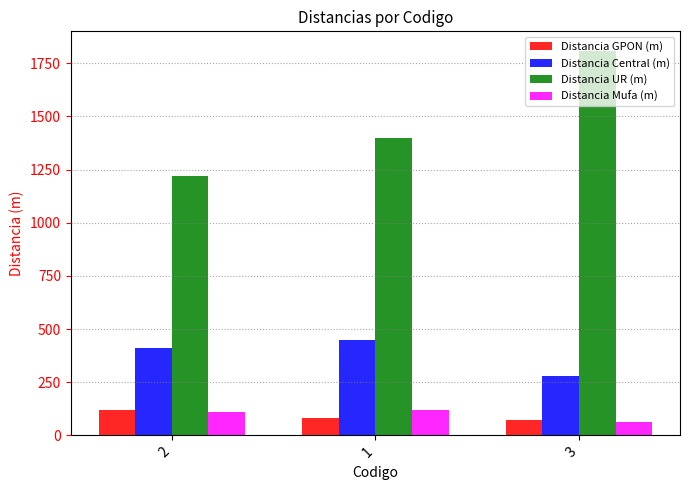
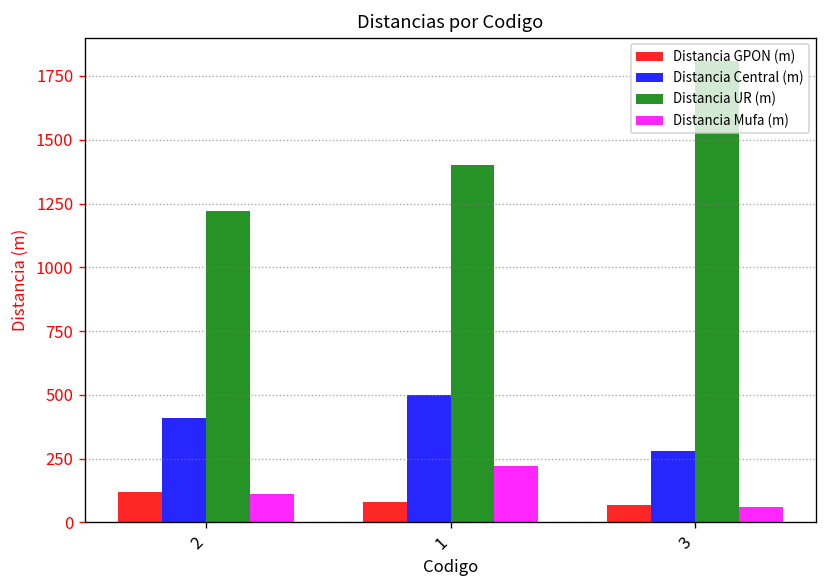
Distancia Central (m), 1: 450 -> 500
Distancia Mufa (m), 1: 120 -> 220
